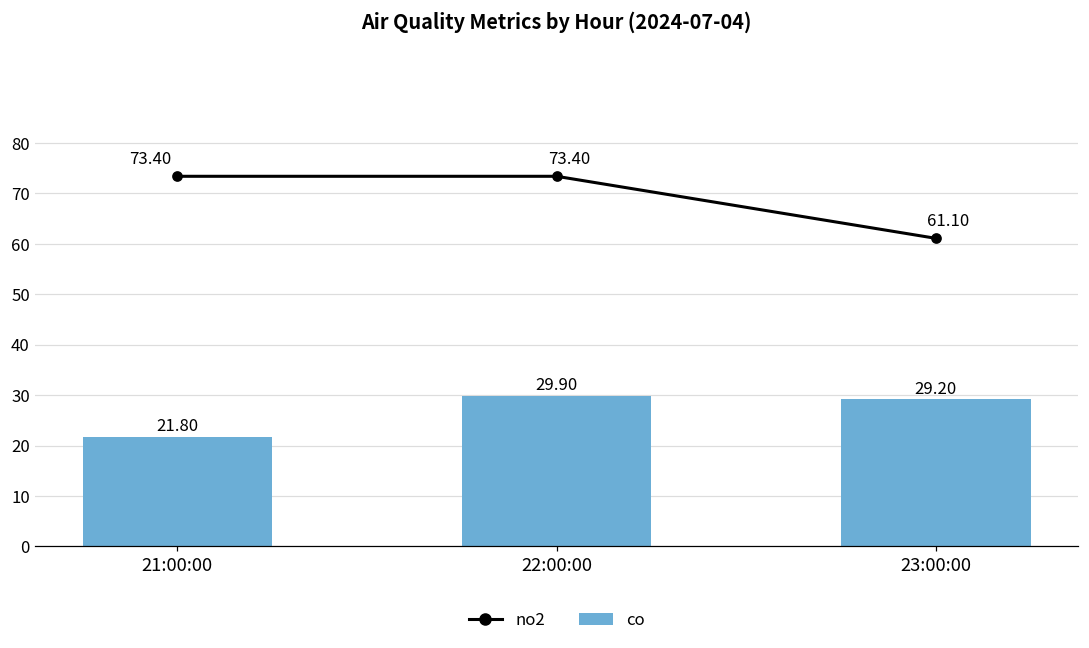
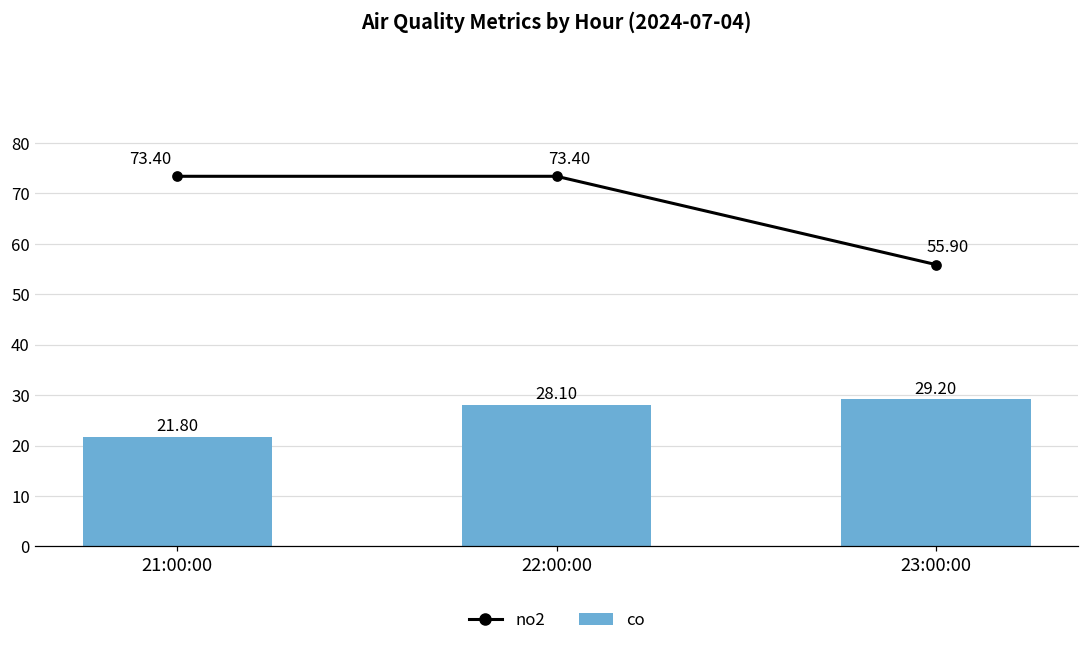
co, 22:00:00: 29.90 -> 28.10
no2, 23:00:00: 61.10 -> 55.90
